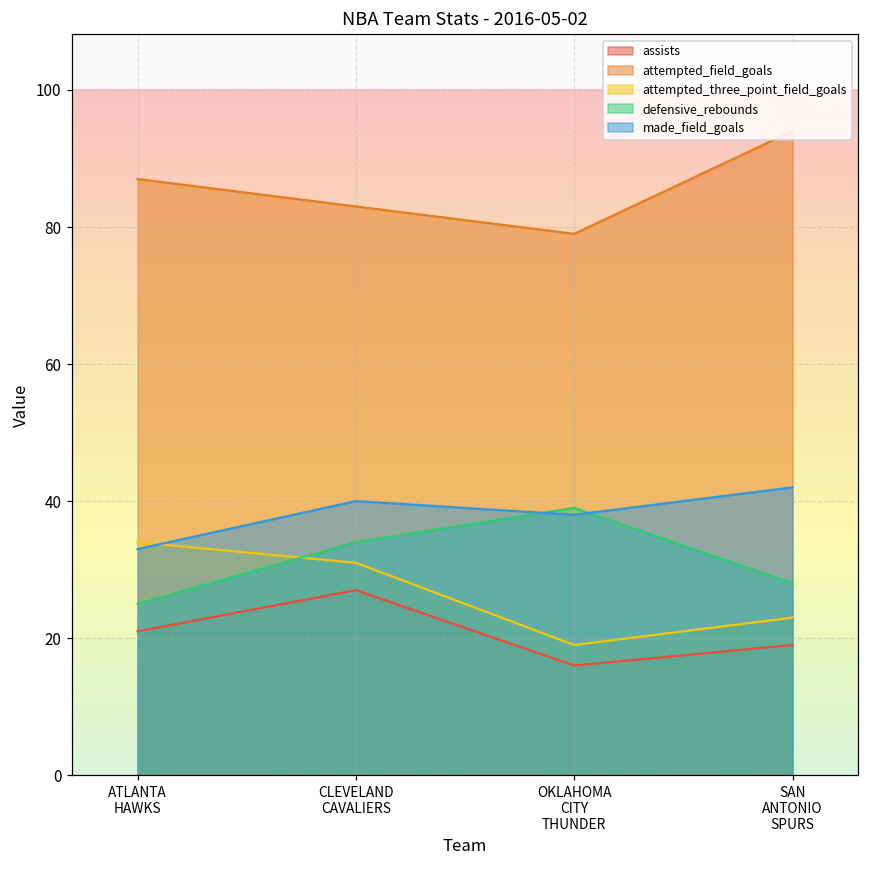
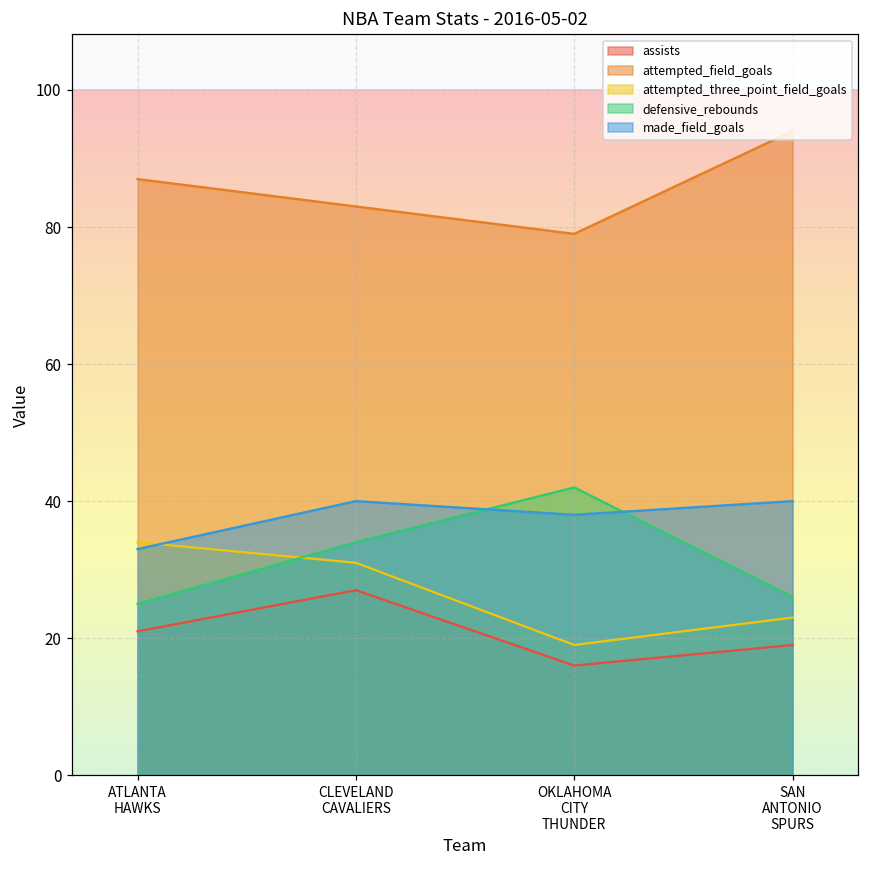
defensive_rebounds, OKLAHOMA CITY THUNDER: 39 -> 42
defensive_rebounds, SAN ANTONIO SPURS: 28 -> 26
made_field_goals, SAN ANTONIO SPURS: 42 -> 40
